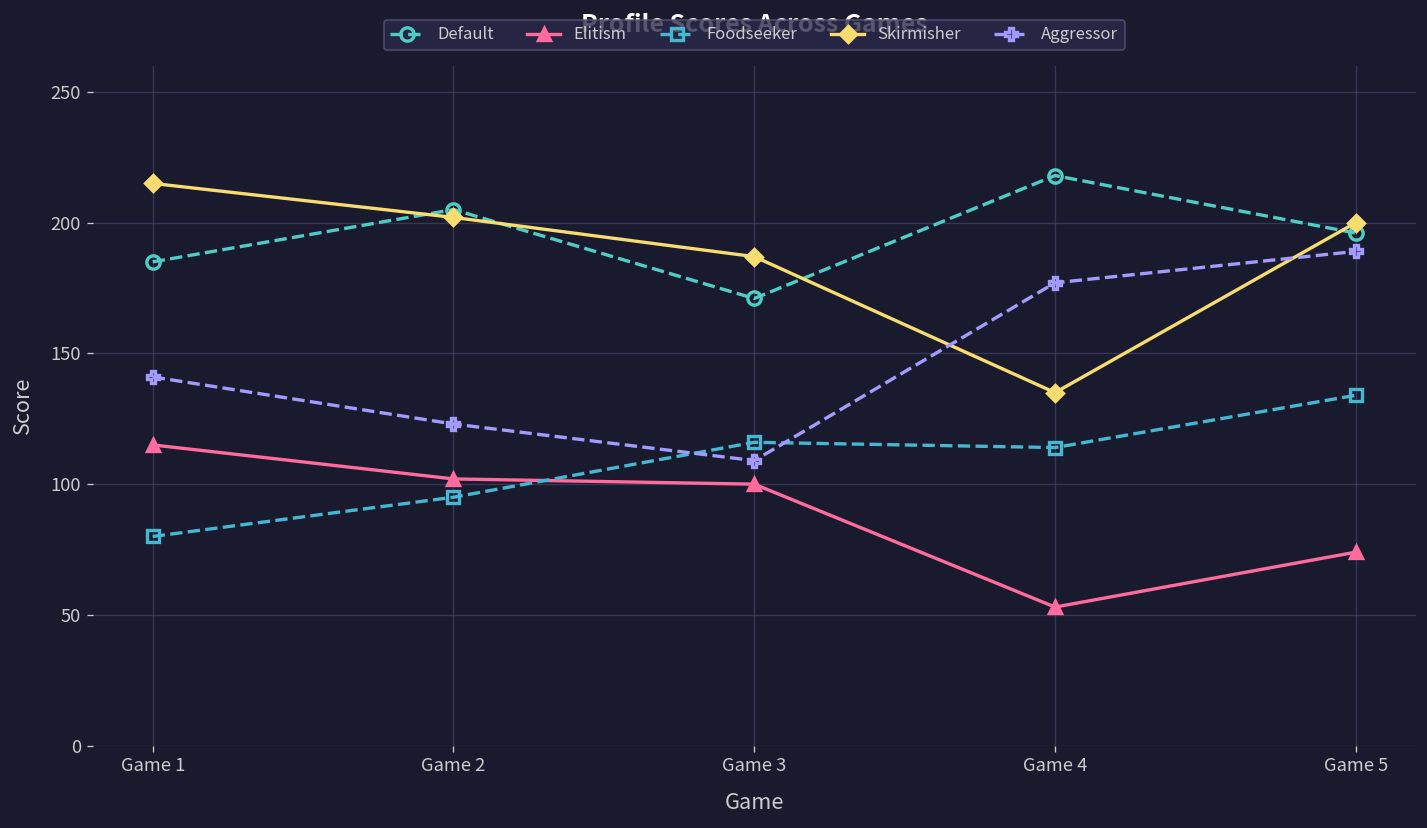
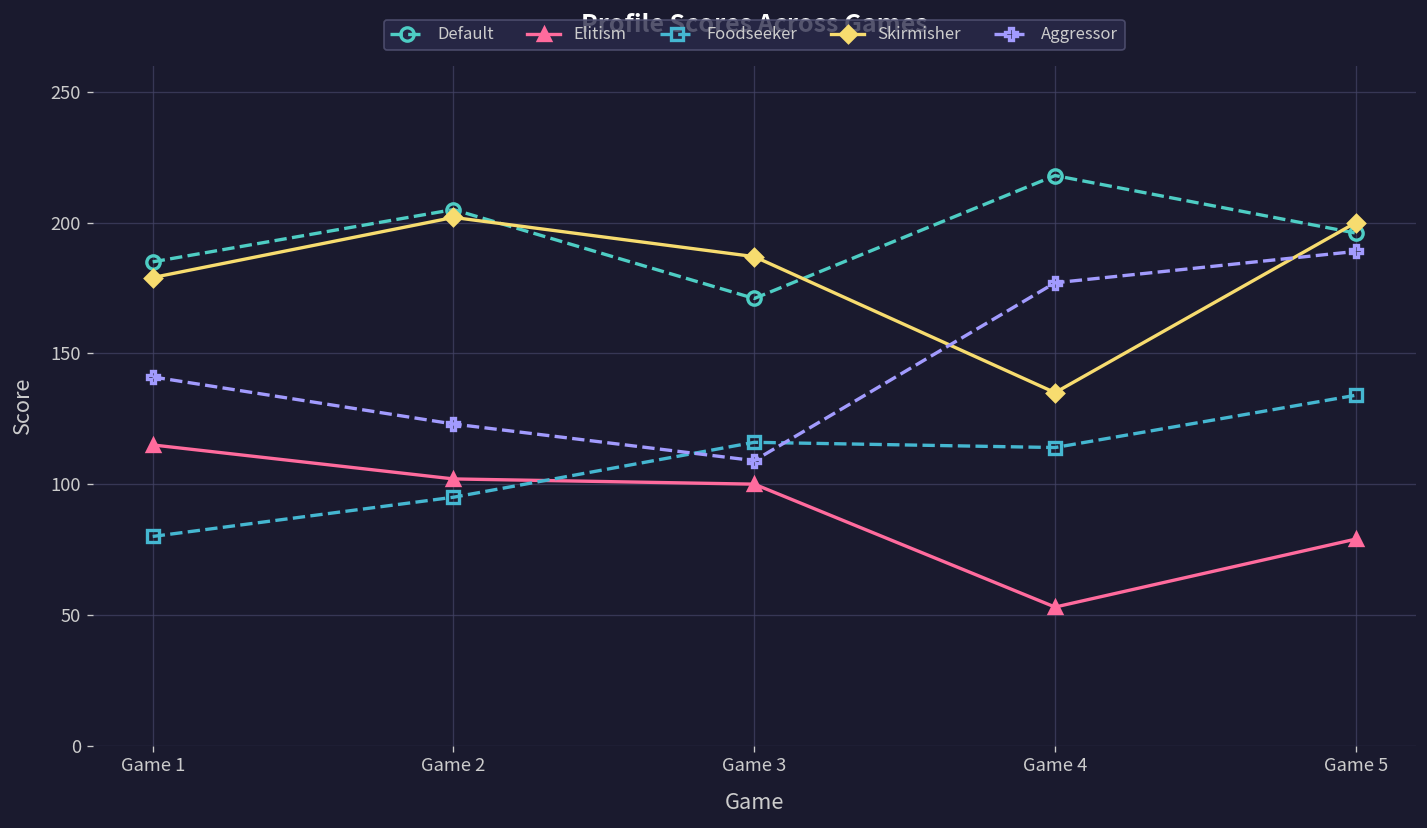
Skirmisher, Game 1: 215 -> 179
Elitism, Game 5: 74 -> 79
